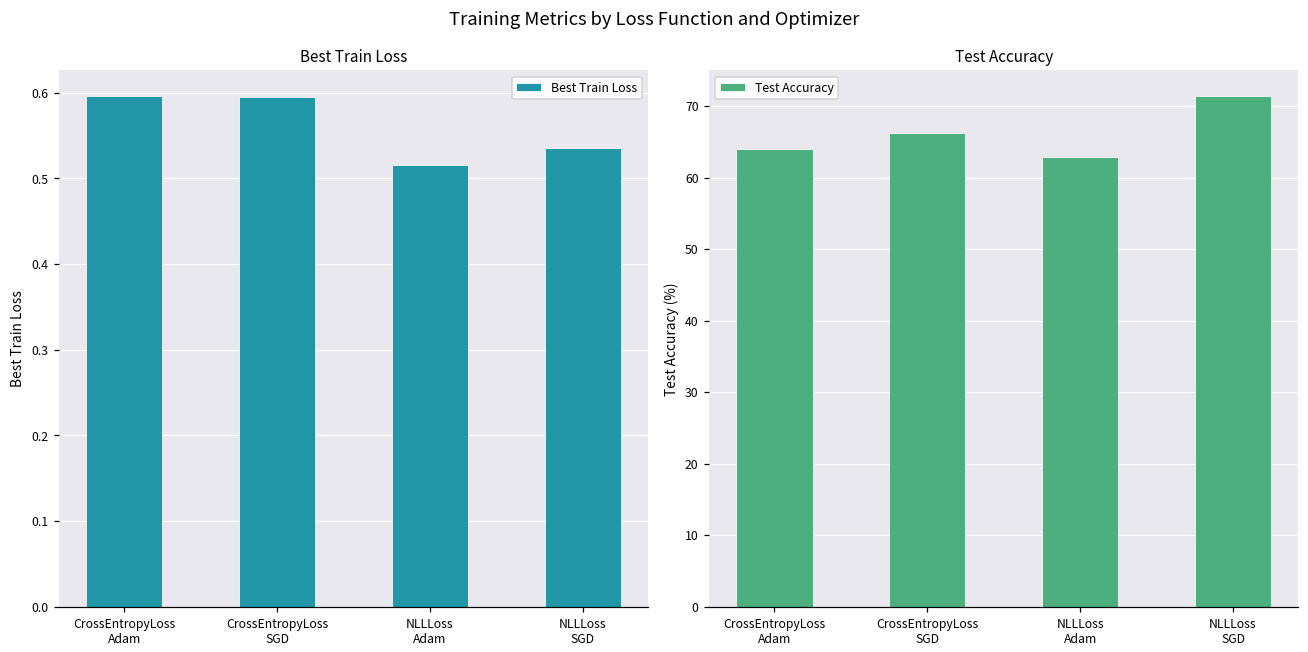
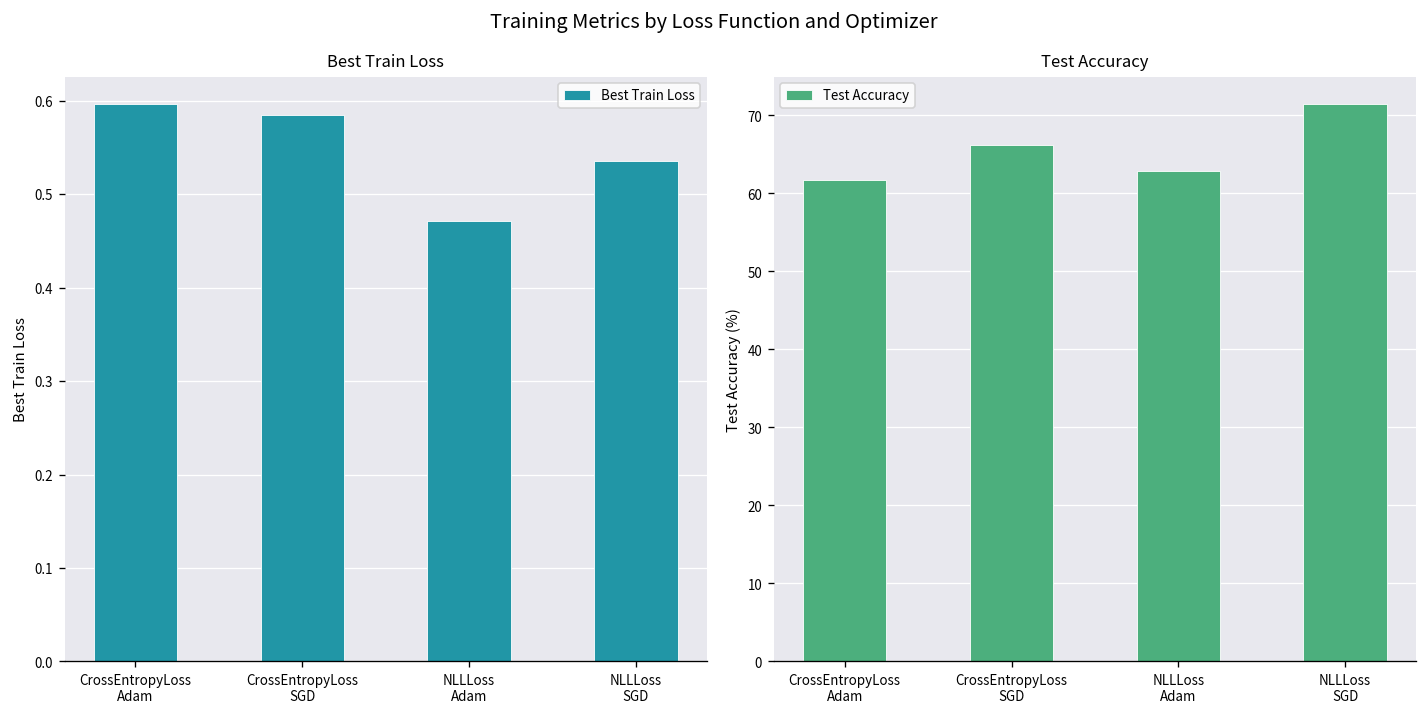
Best Train Loss, CrossEntropyLoss SGD: 0.59 -> 0.58
Best Train Loss, NLLLoss Adam: 0.52 -> 0.47
Test Accuracy, CrossEntropyLoss Adam: 64 -> 62
